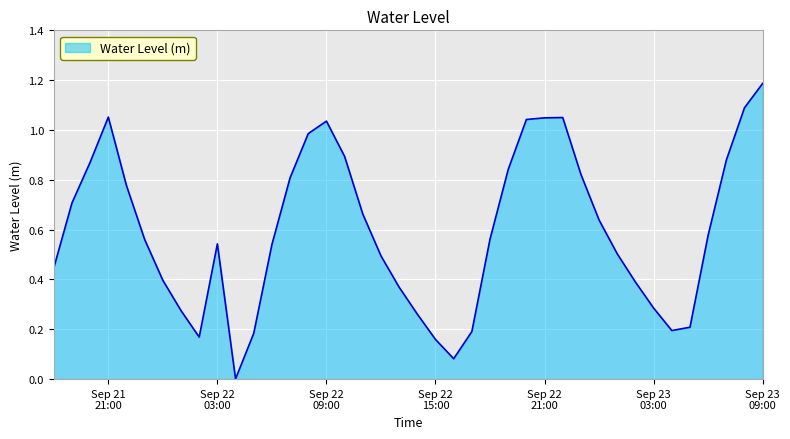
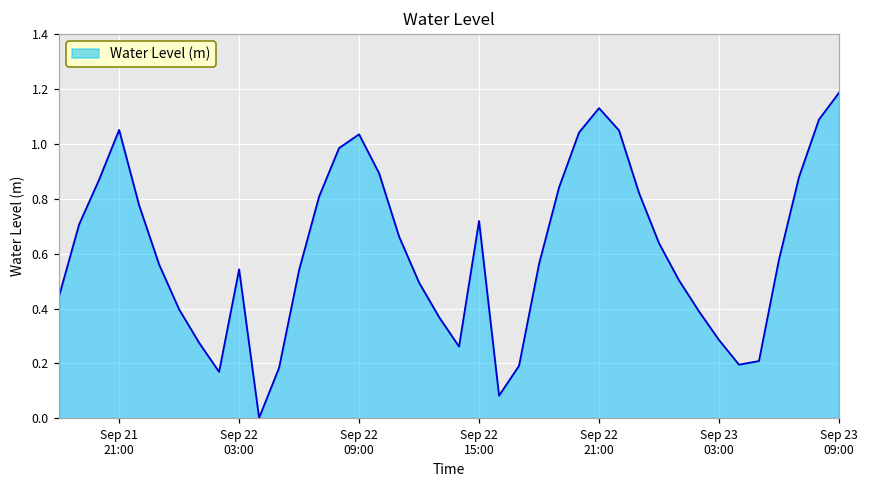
Sep 22 15:00: 0.16 -> 0.72
Sep 22 21:00: 1.05 -> 1.13
